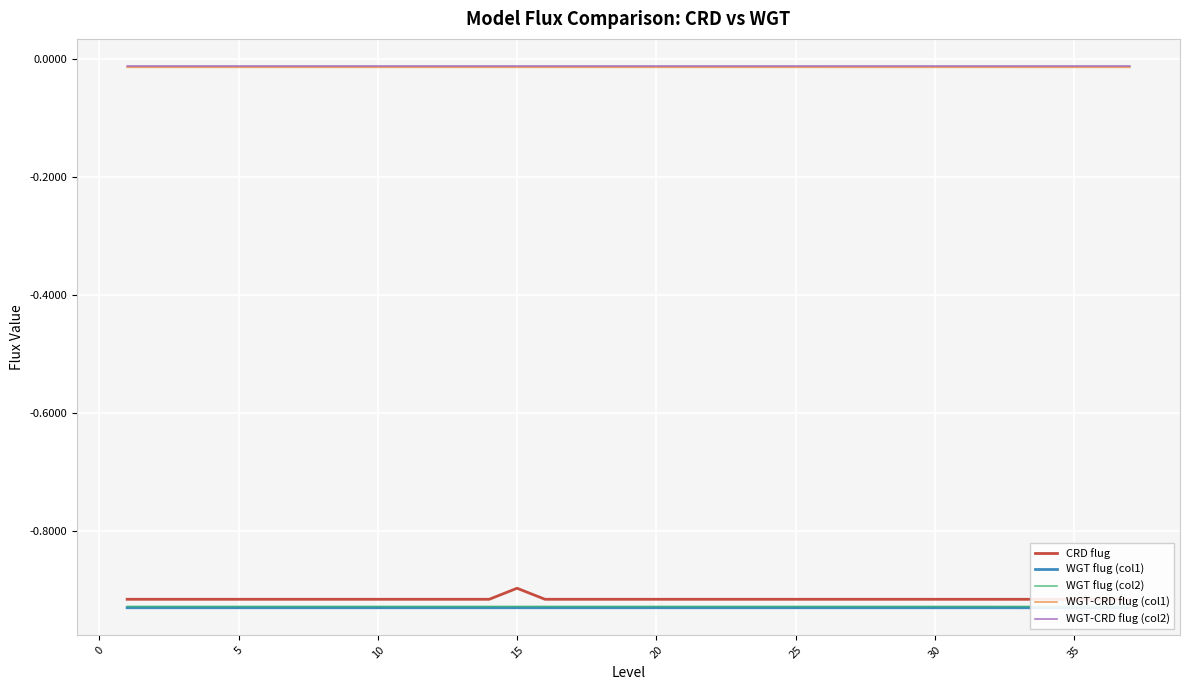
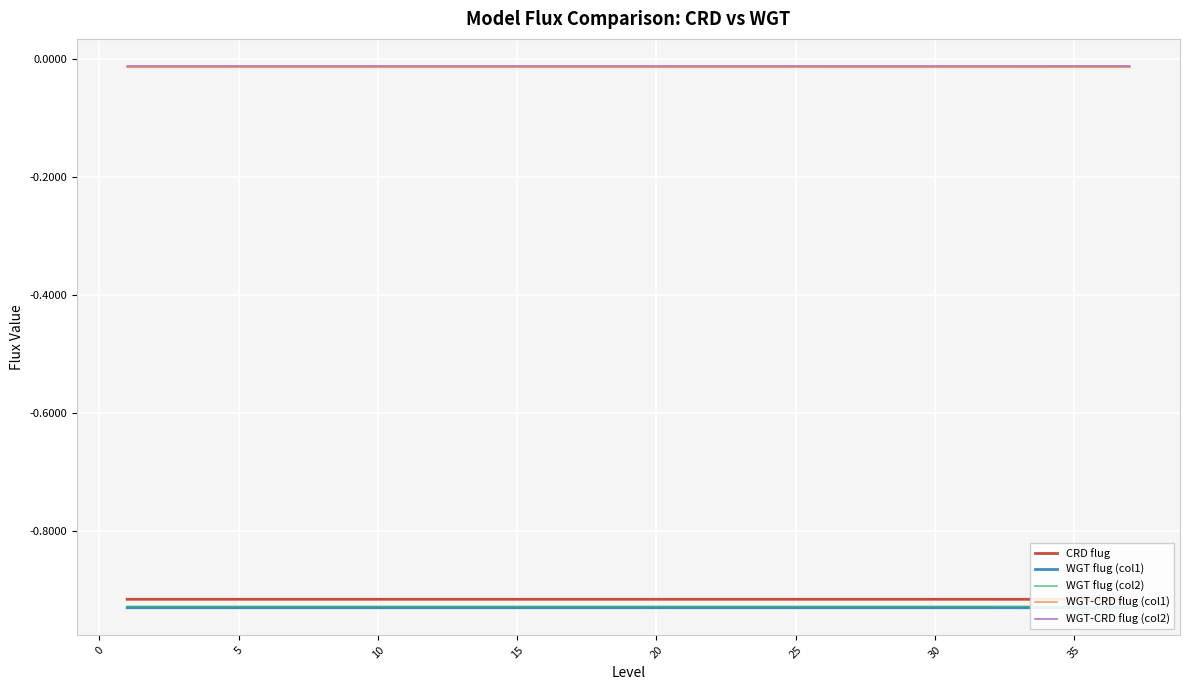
CRD flug, 15: -0.90 -> -0.92
